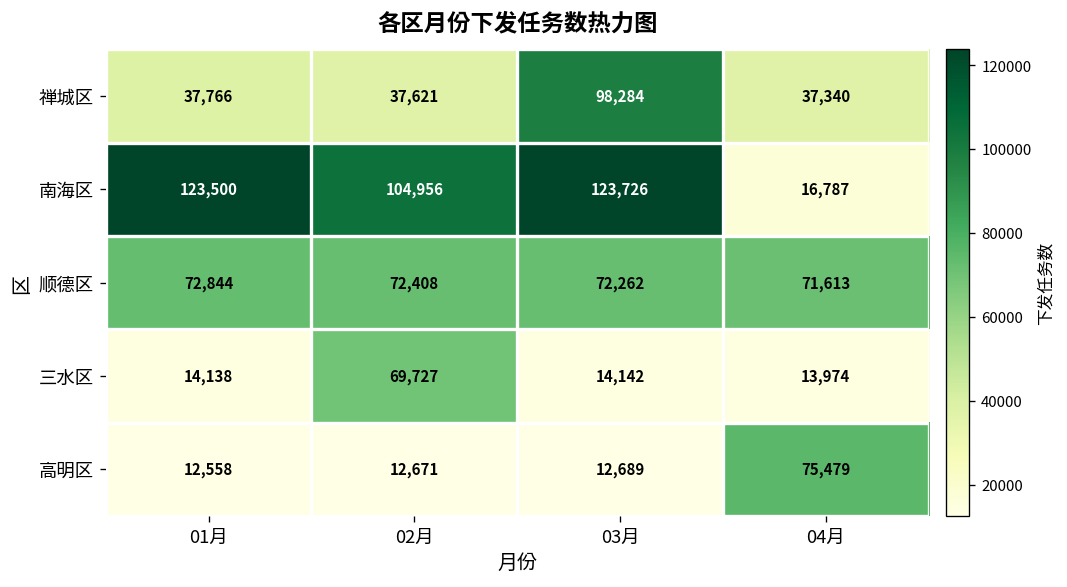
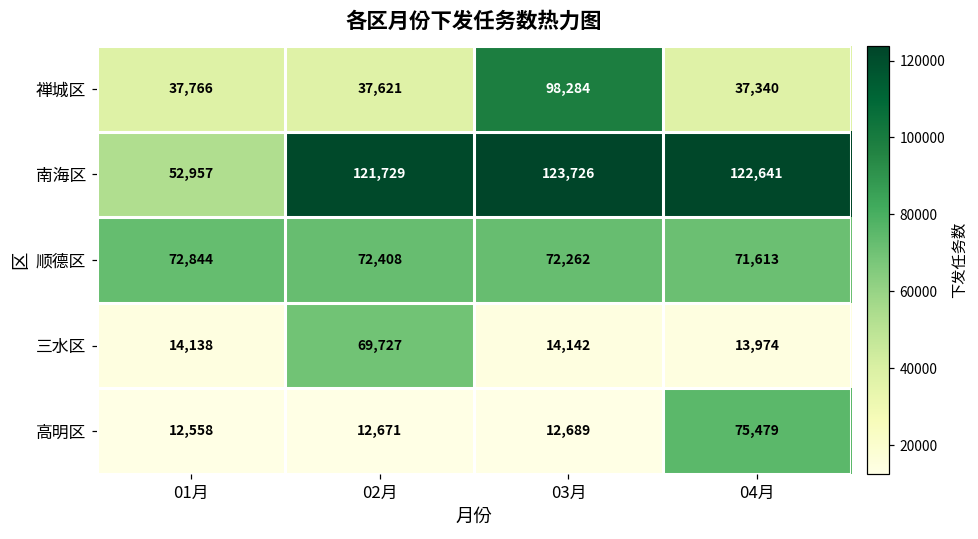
南海区, 01月: 123,500 -> 52,957
南海区, 02月: 104,956 -> 121,729
南海区, 04月: 16,787 -> 122,641
